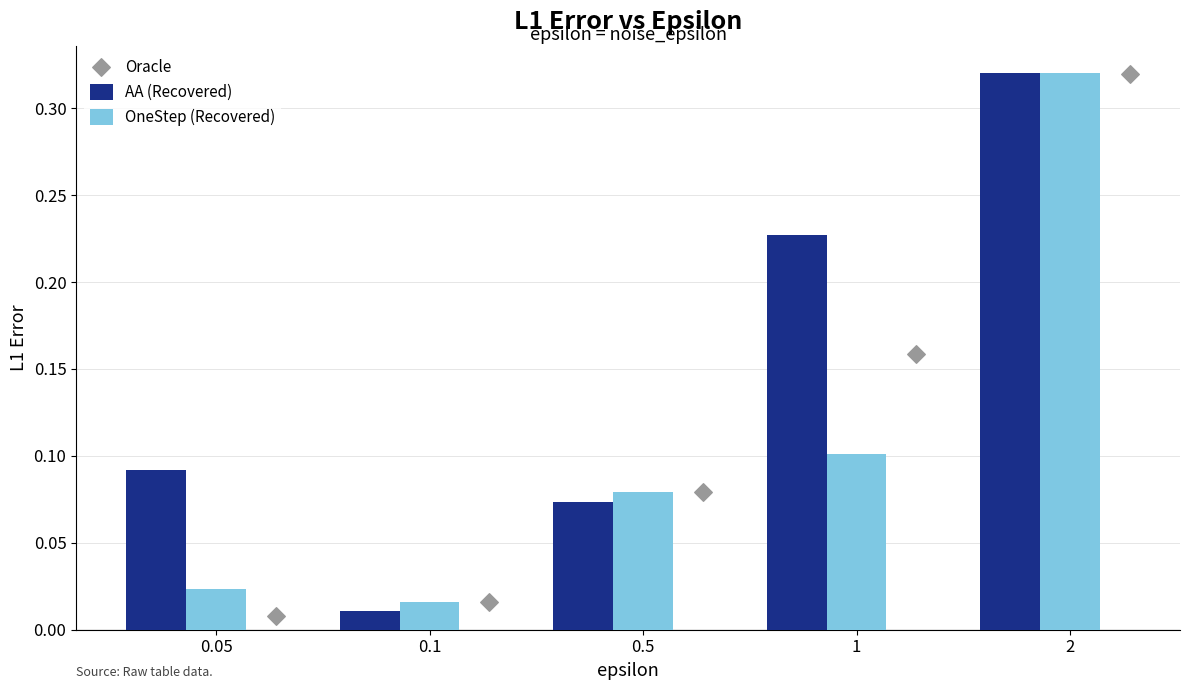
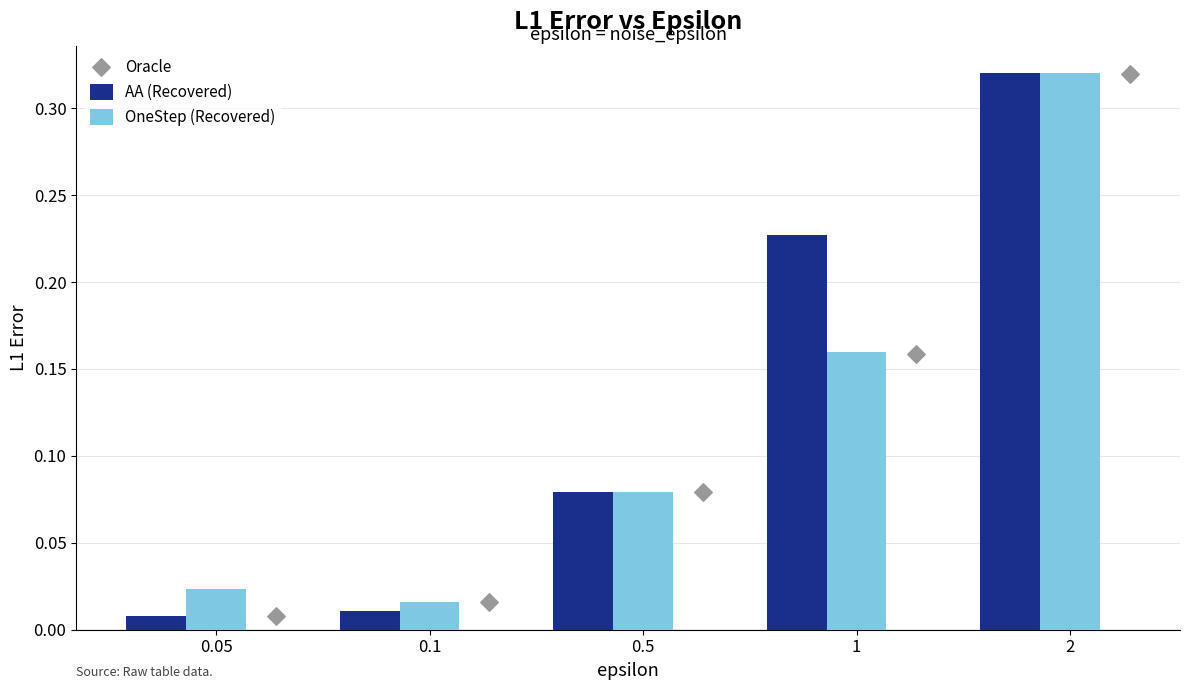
AA (Recovered), 0.05: 0.092 -> 0.008
AA (Recovered), 0.5: 0.074 -> 0.079
OneStep (Recovered), 1: 0.101 -> 0.160
